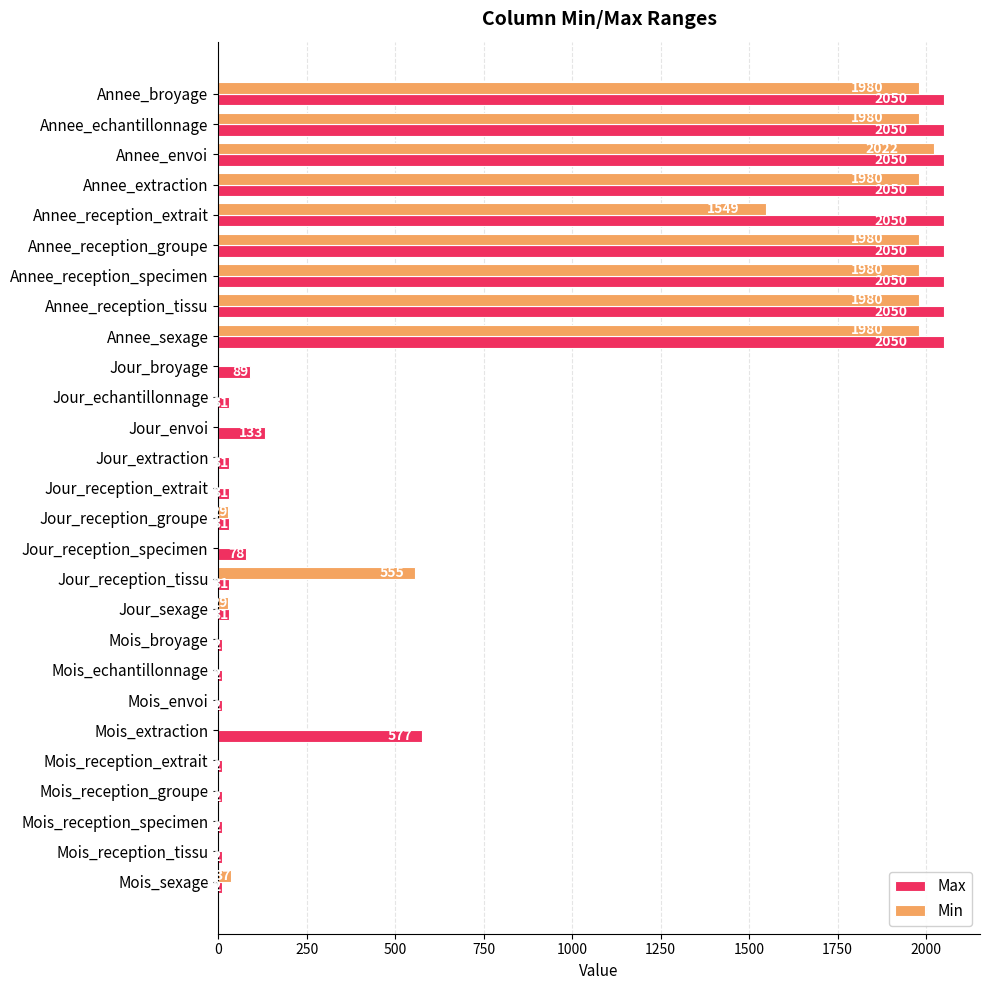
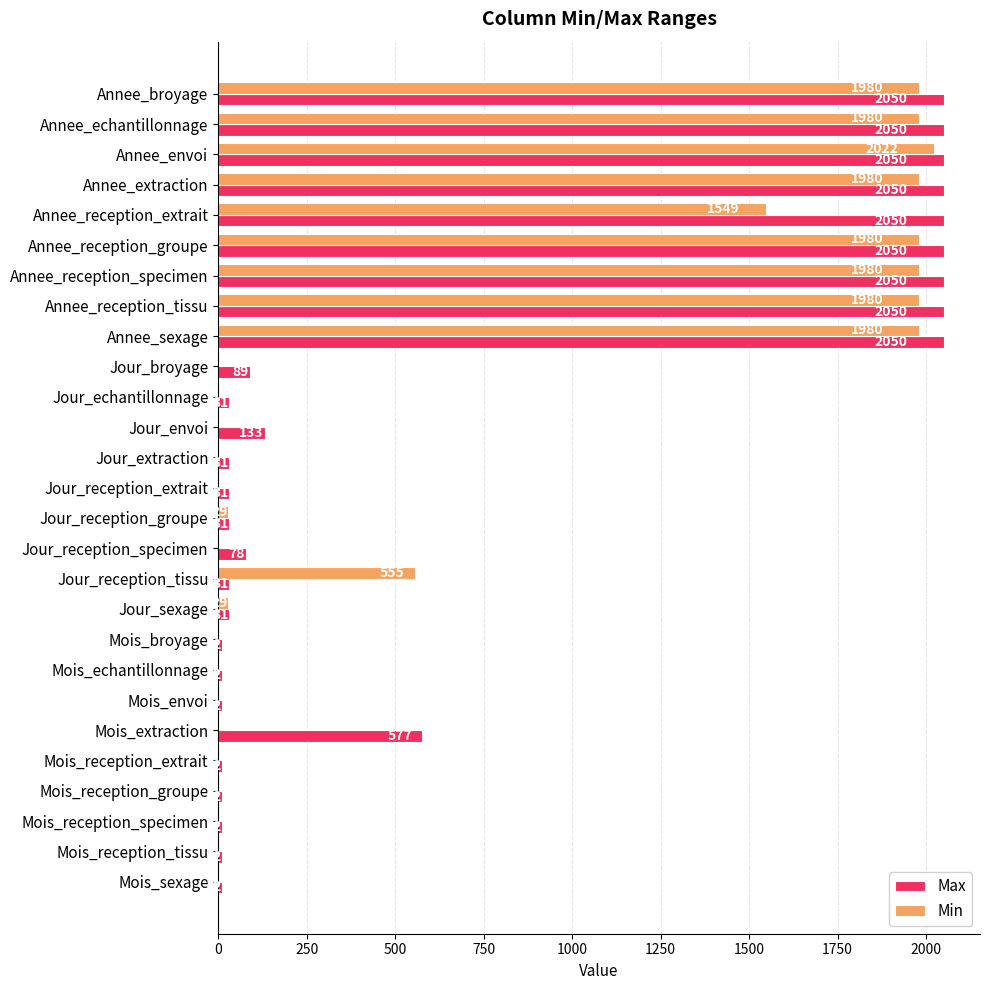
Min, Mois_sexage: 40 -> 0
